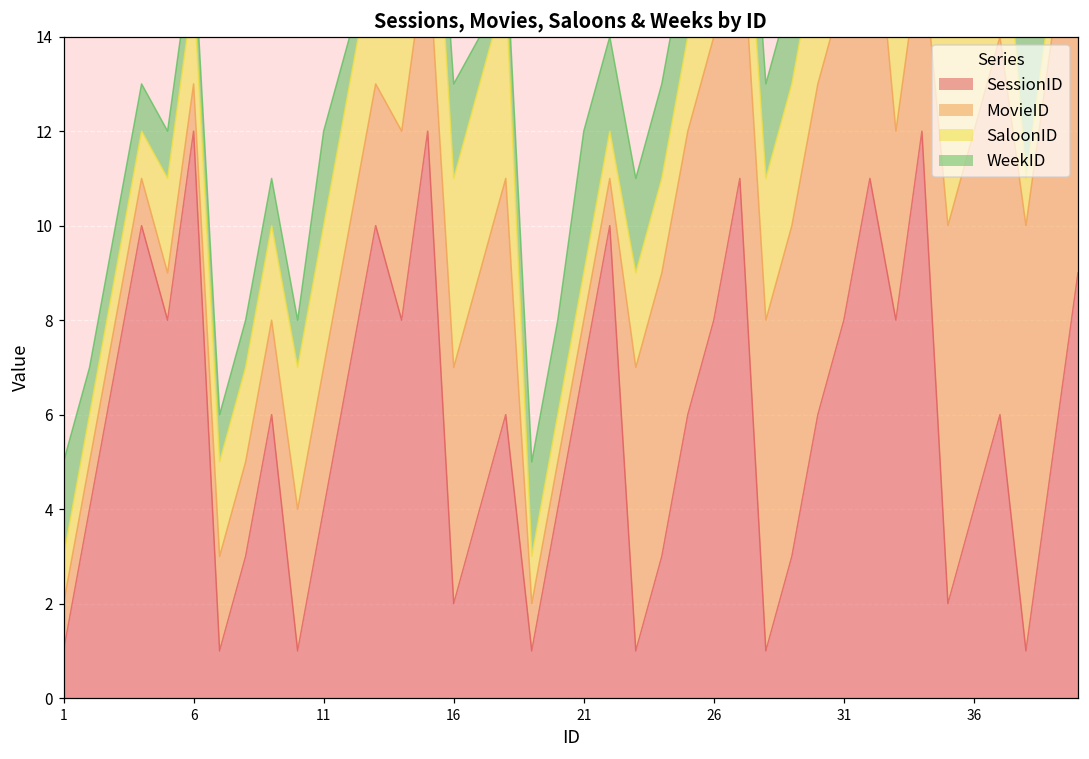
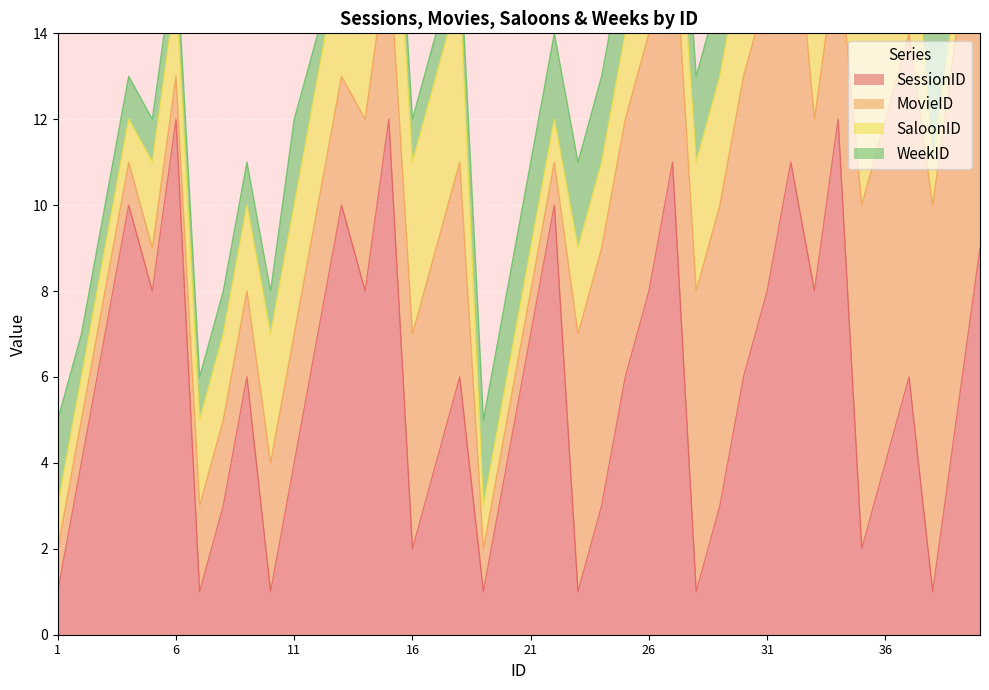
WeekID, 16: 2 -> 1
WeekID, 21: 3 -> 2
